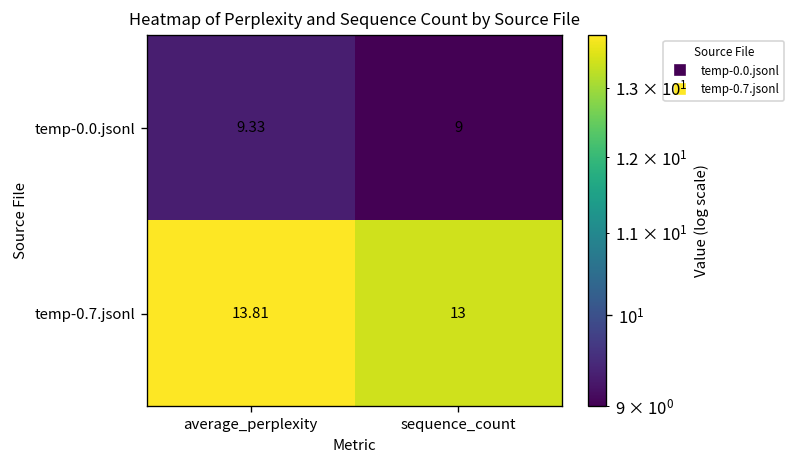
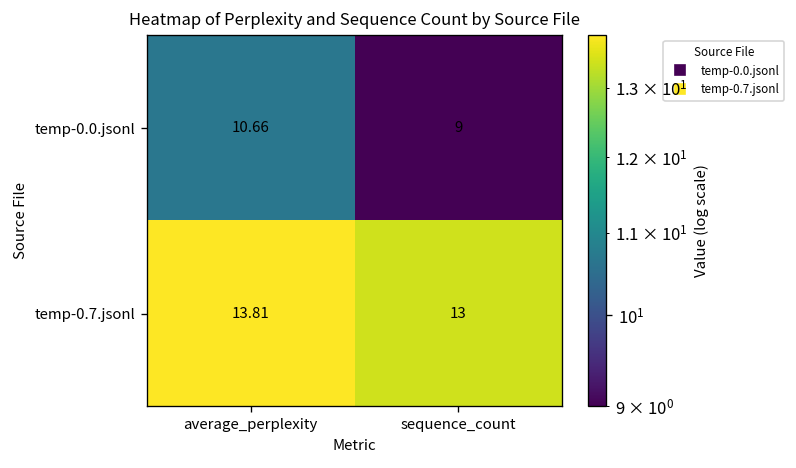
temp-0.0.jsonl, average_perplexity: 9.33 -> 10.66
